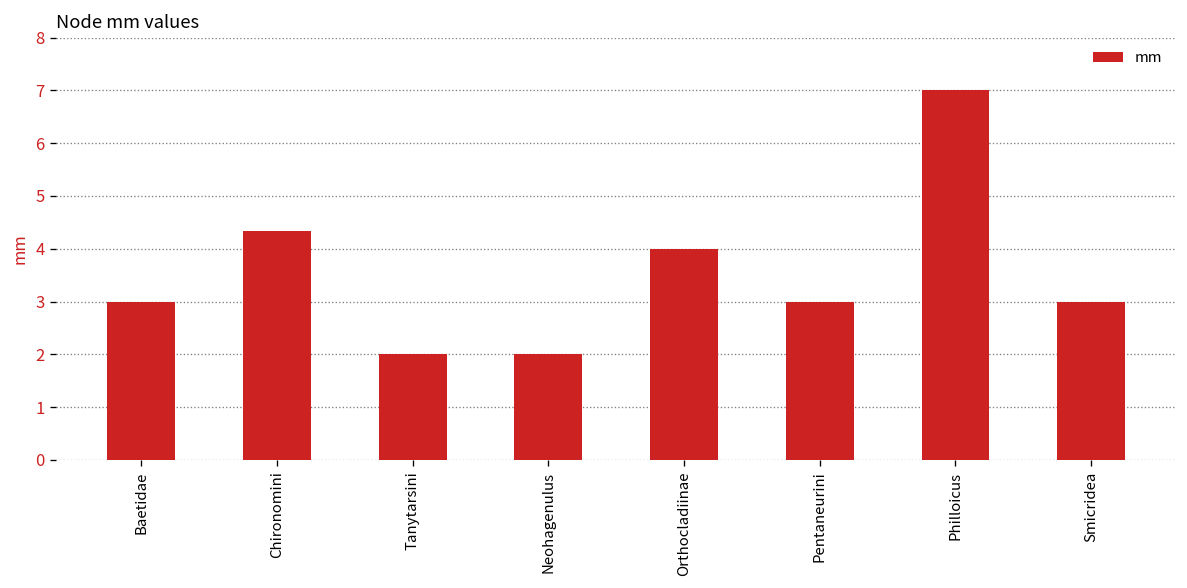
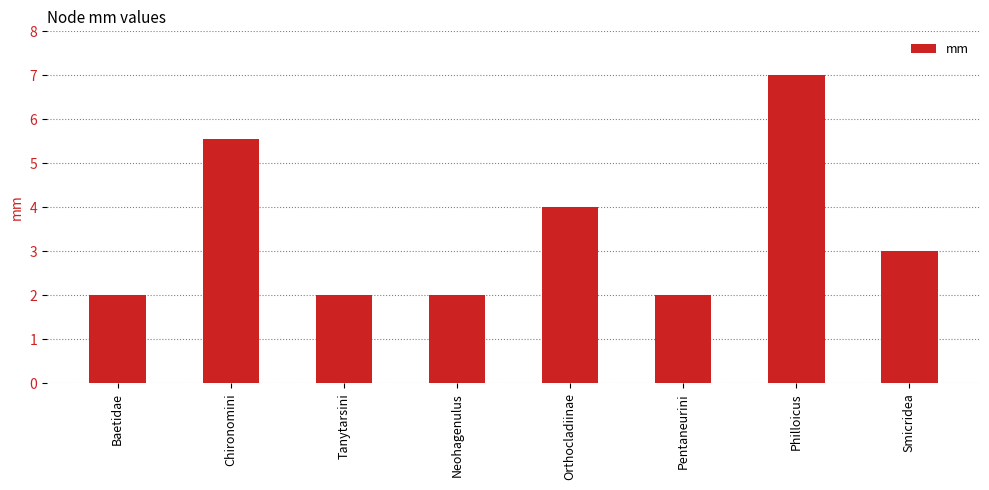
Baetidae: 3 -> 2
Chironomini: 4.3 -> 5.6
Pentaneurini: 3 -> 2
